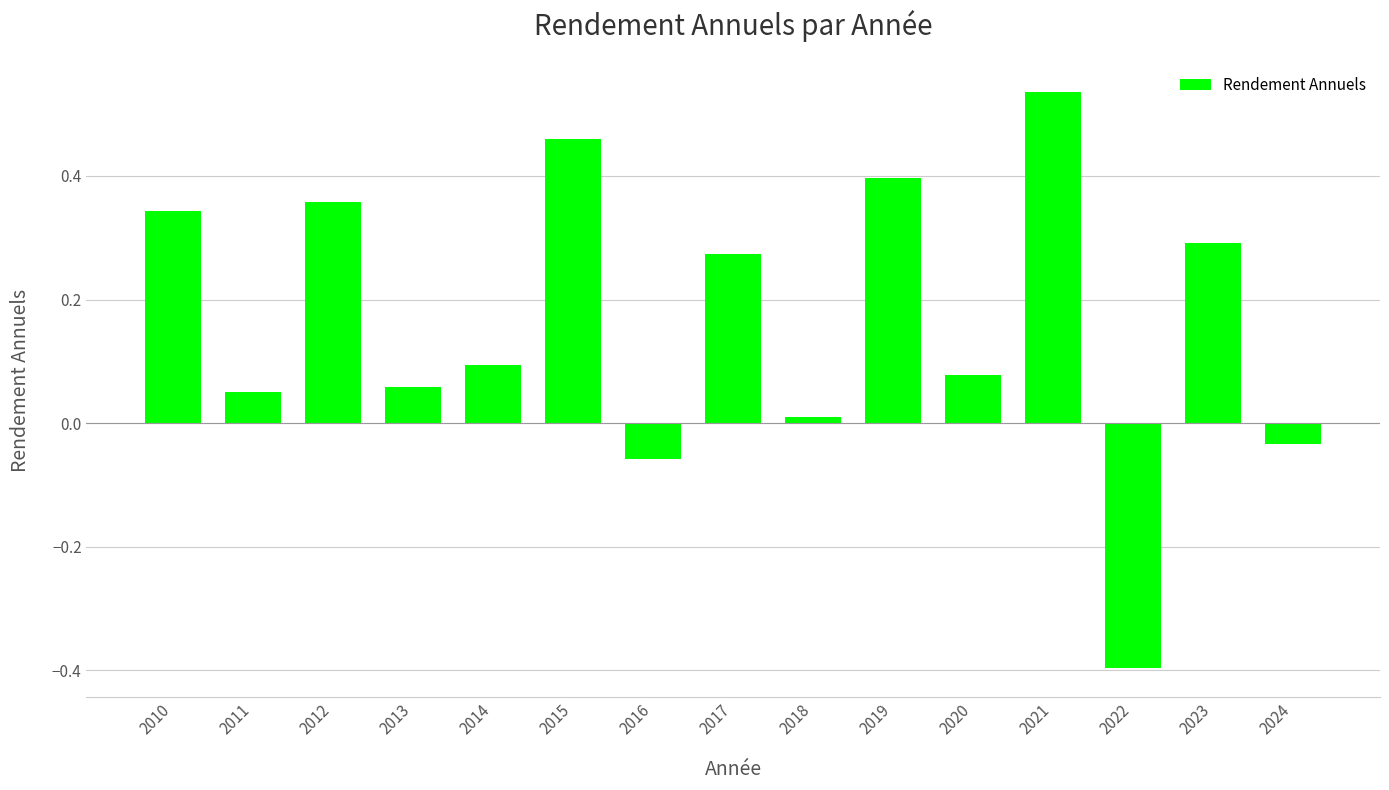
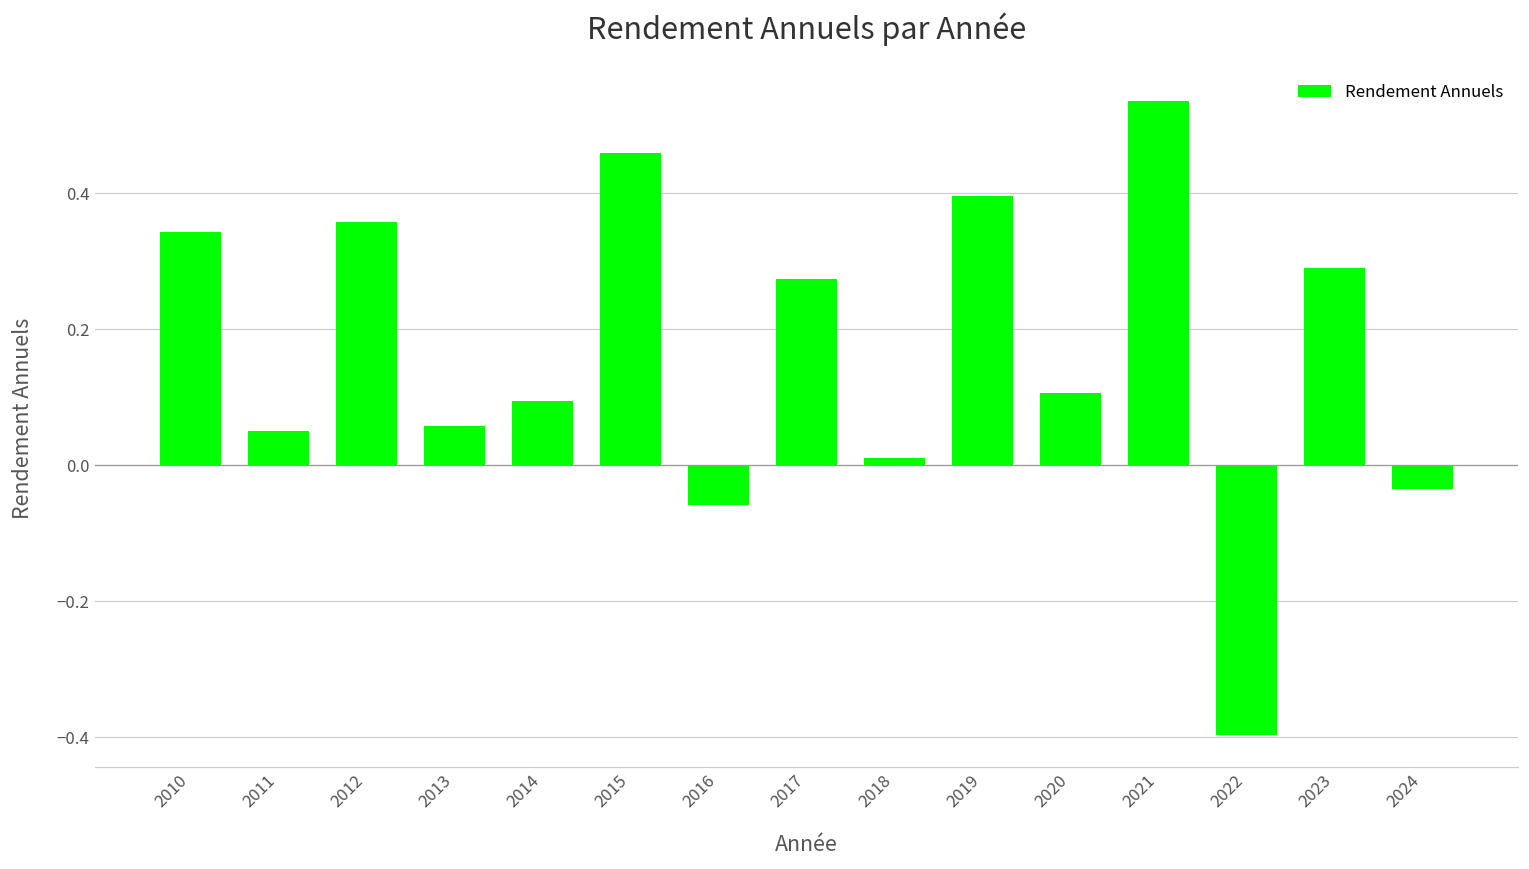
2020: 0.08 -> 0.11
